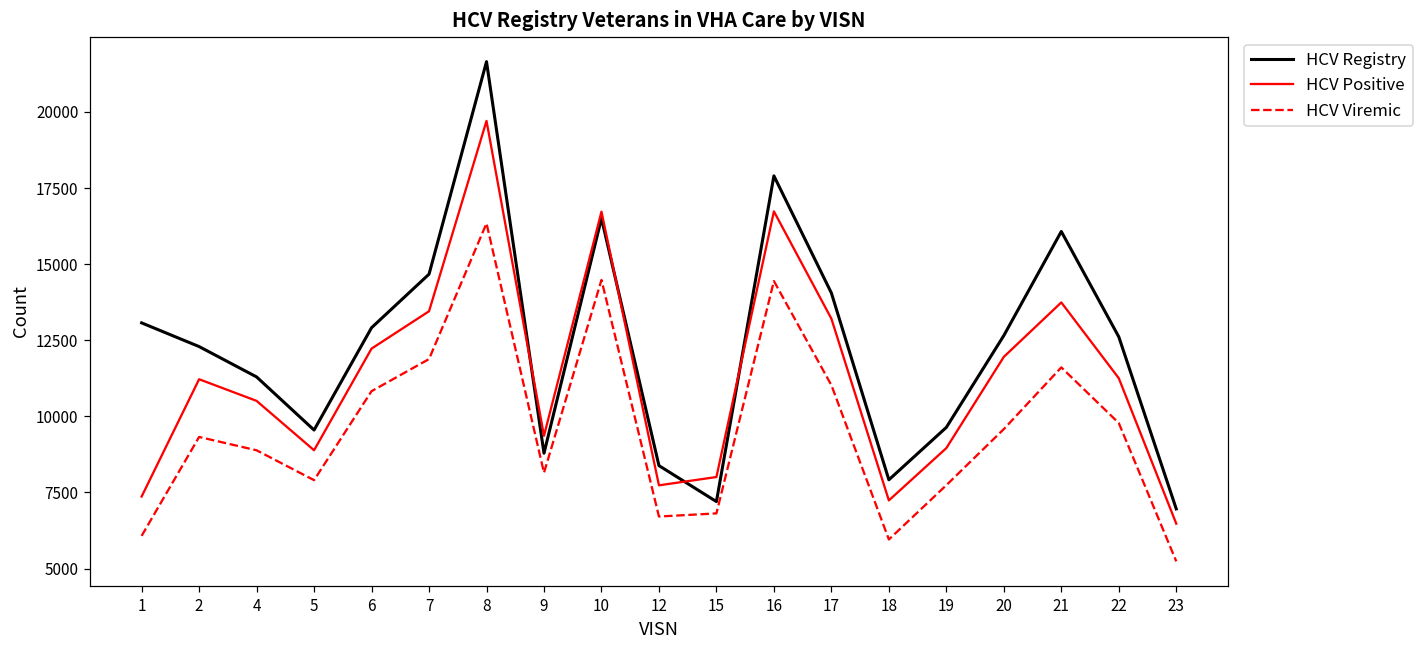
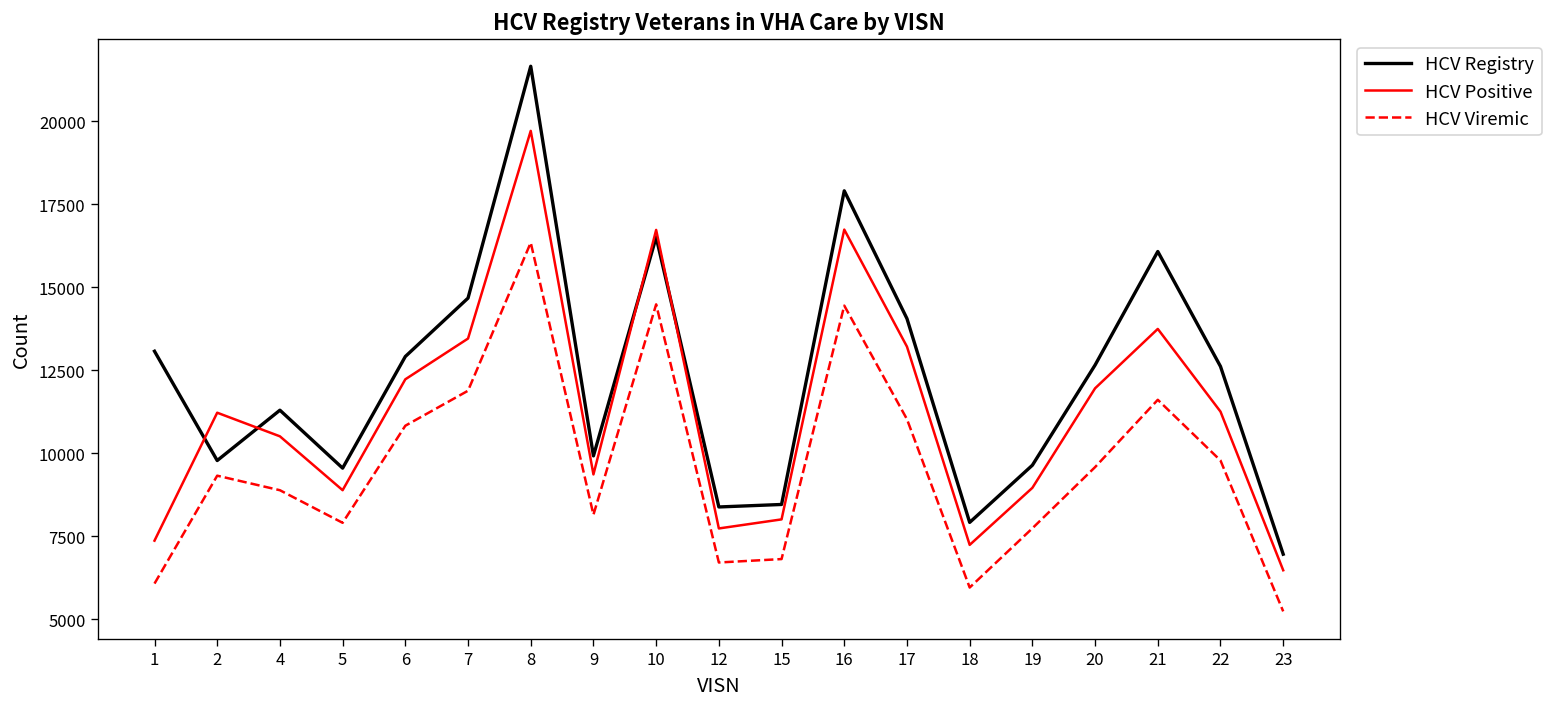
HCV Registry, 2: 12300 -> 9800
HCV Registry, 9: 8800 -> 9900
HCV Registry, 15: 7200 -> 8500
